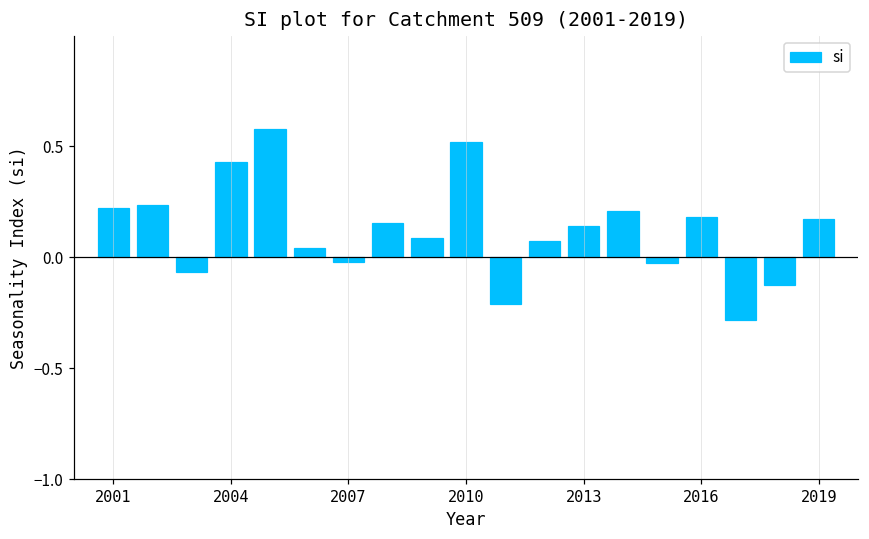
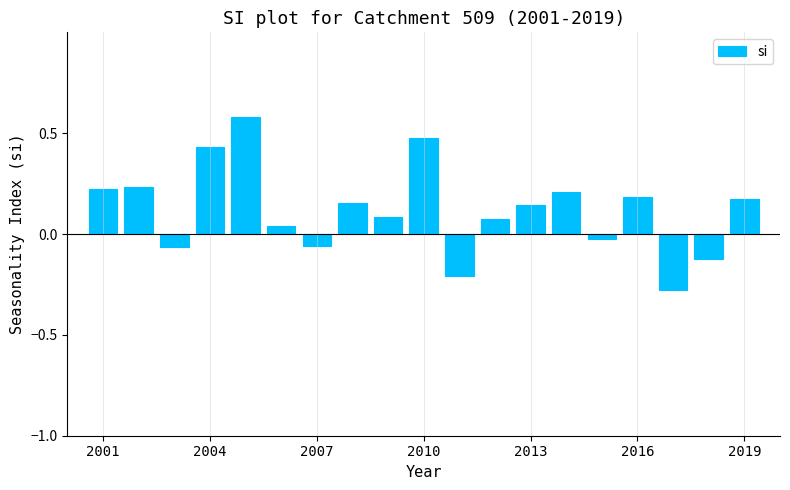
2007: -0.02 -> -0.06
2010: 0.52 -> 0.48
